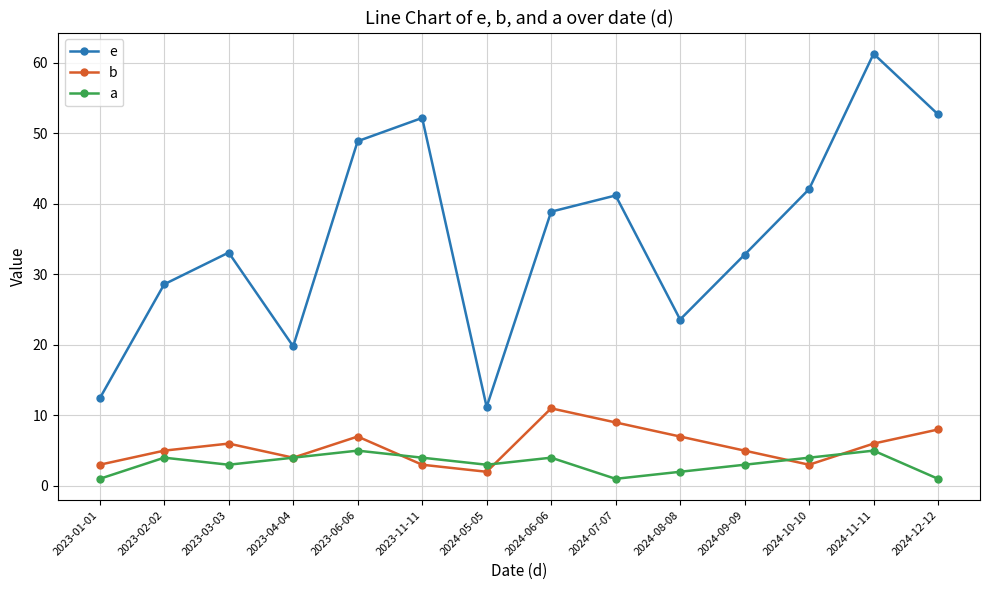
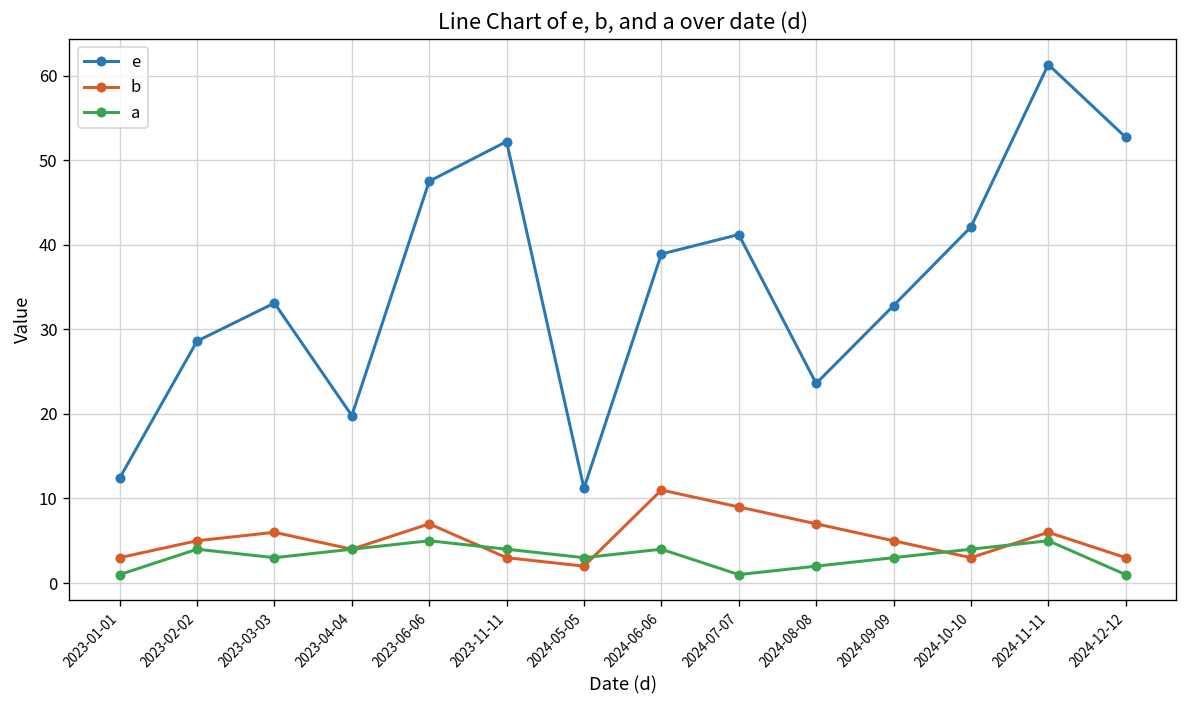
e, 2023-06-06: 49 -> 48
b, 2024-12-12: 8 -> 3
